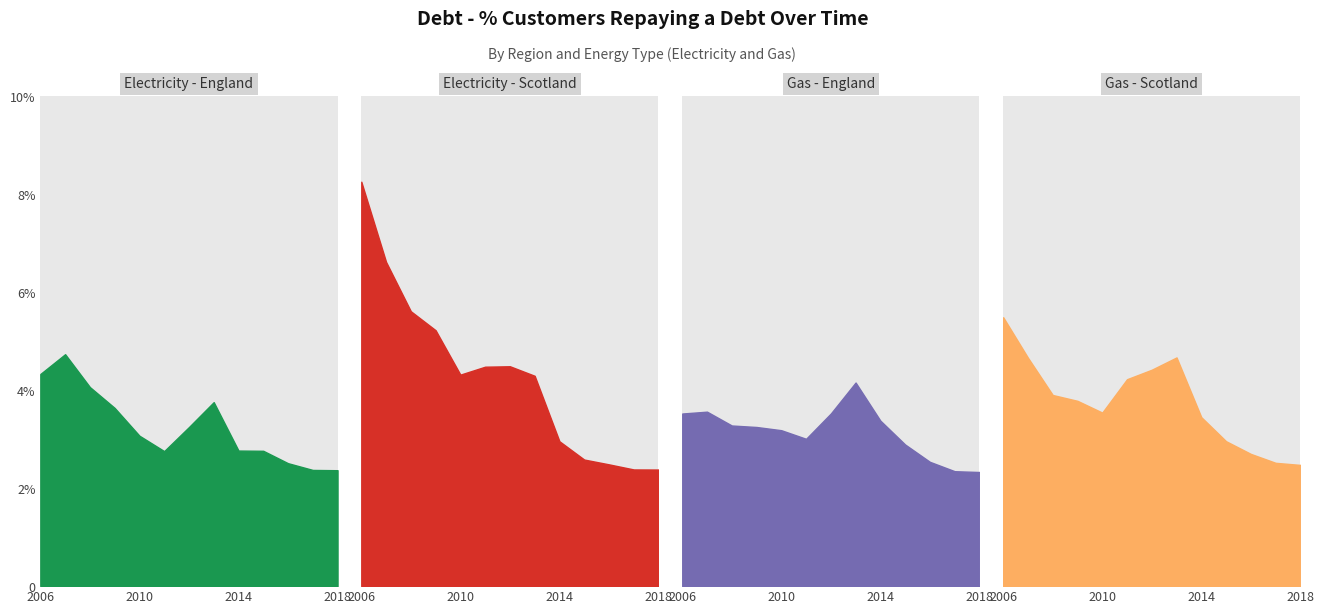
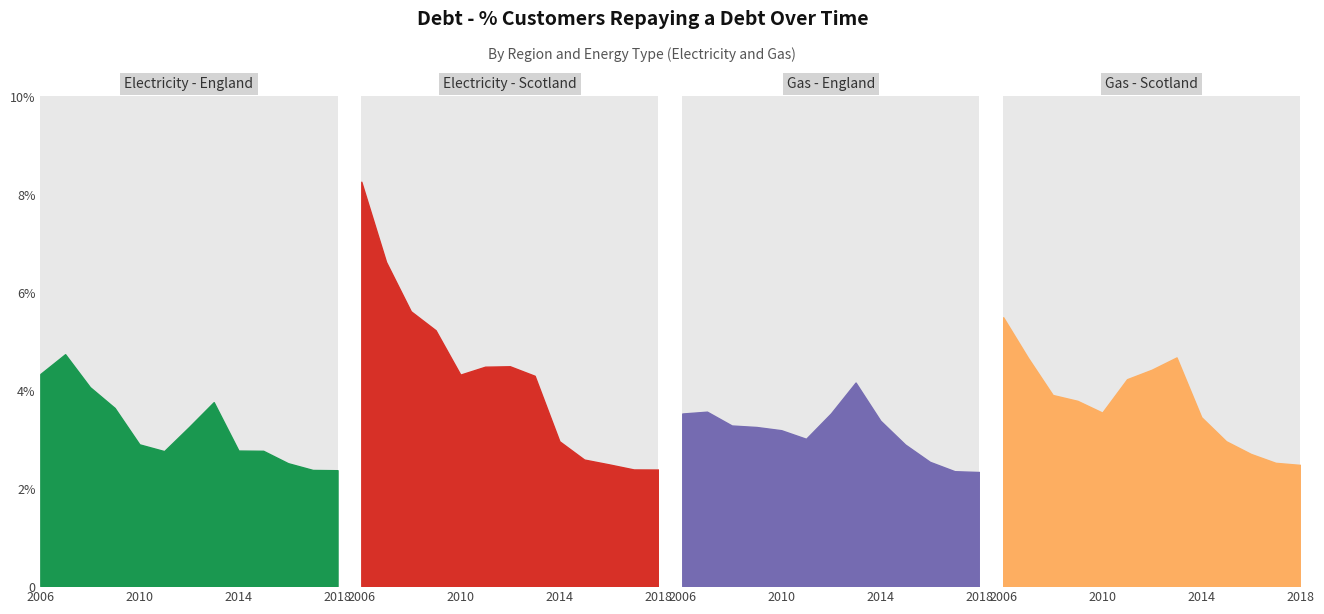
Electricity - England, 2010: 3.1% -> 2.9%
